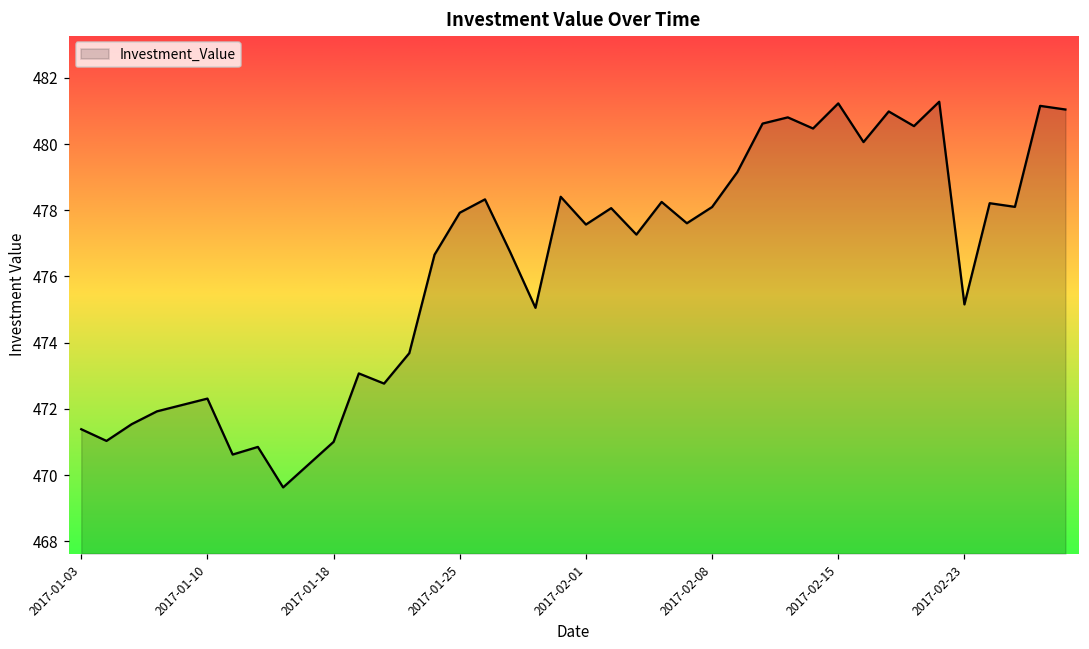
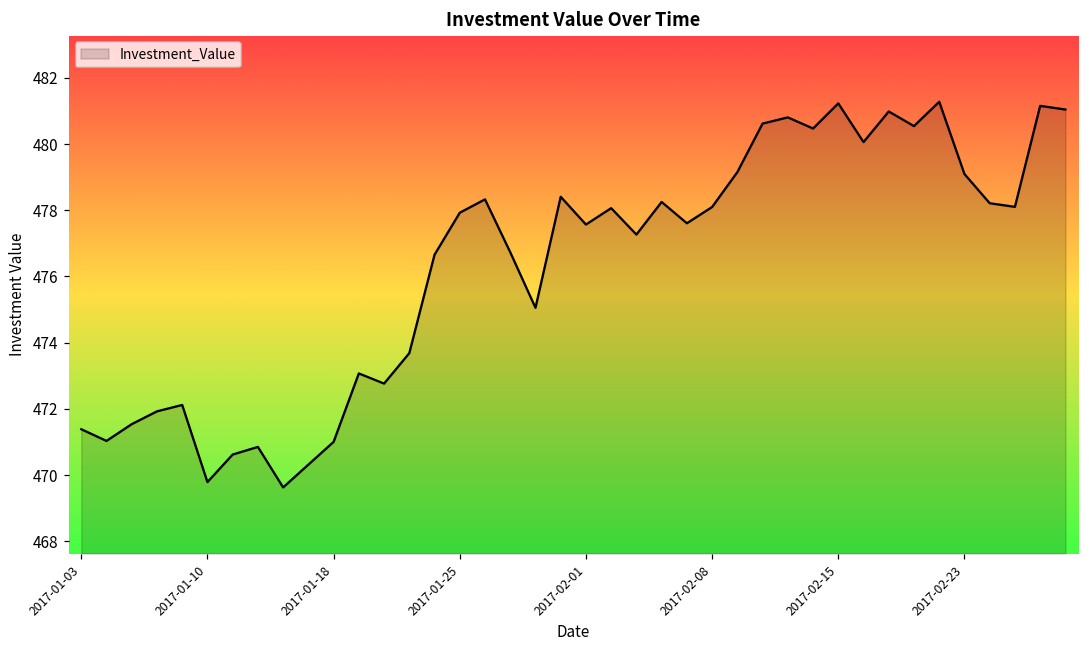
2017-01-10: 472.3 -> 469.8
2017-02-23: 475.2 -> 479.1
